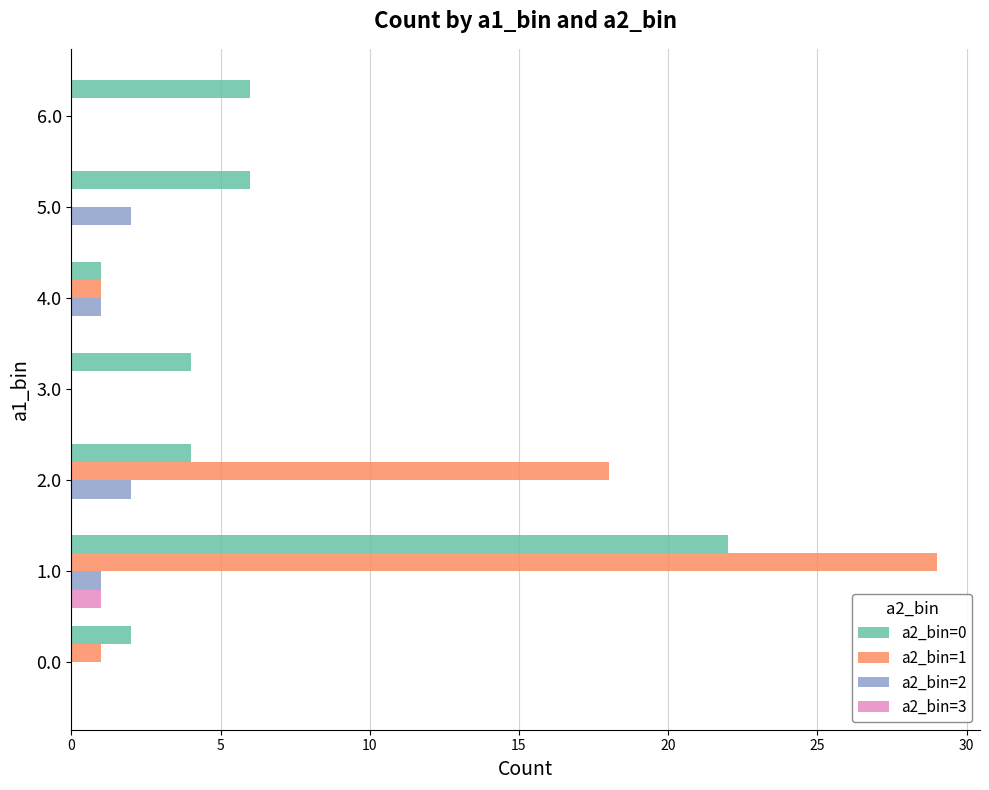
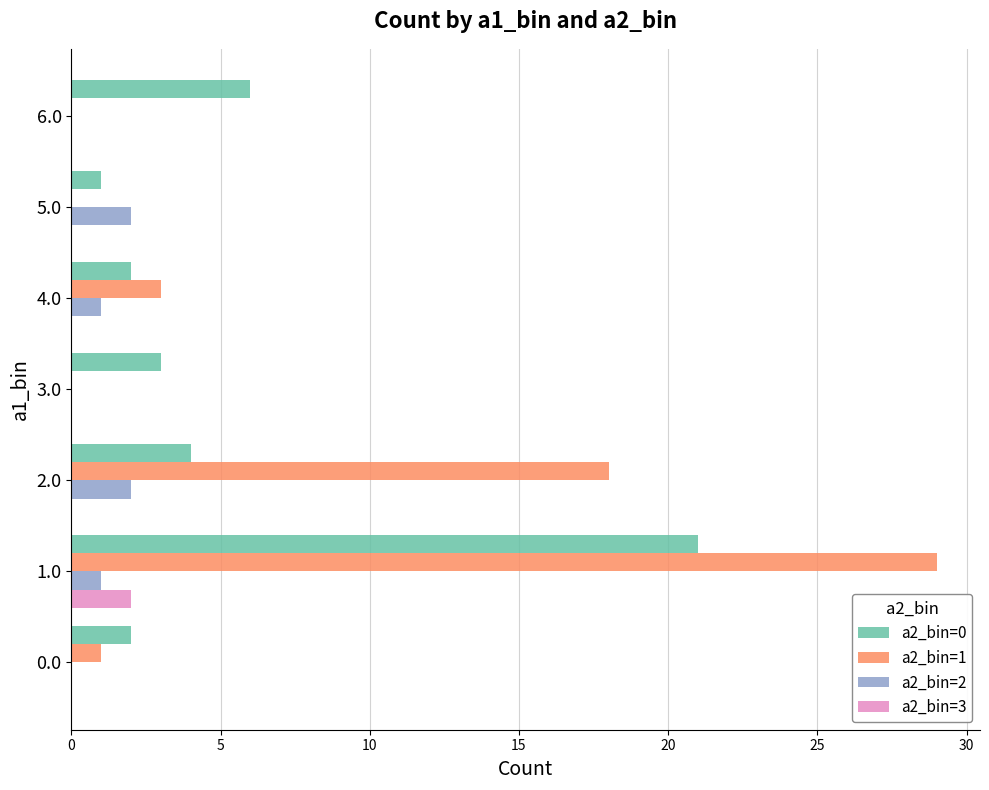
a2_bin=0, 5.0: 6 -> 1
a2_bin=0, 4.0: 1 -> 2
a2_bin=1, 4.0: 1 -> 3
a2_bin=0, 3.0: 4 -> 3
a2_bin=0, 1.0: 22 -> 21
a2_bin=3, 1.0: 1 -> 2
